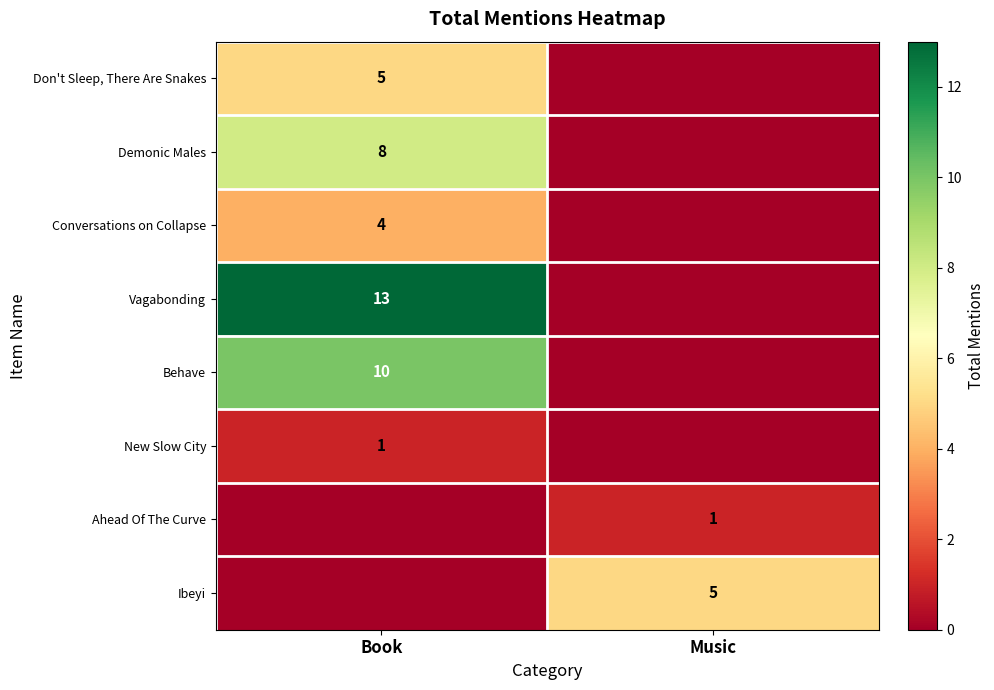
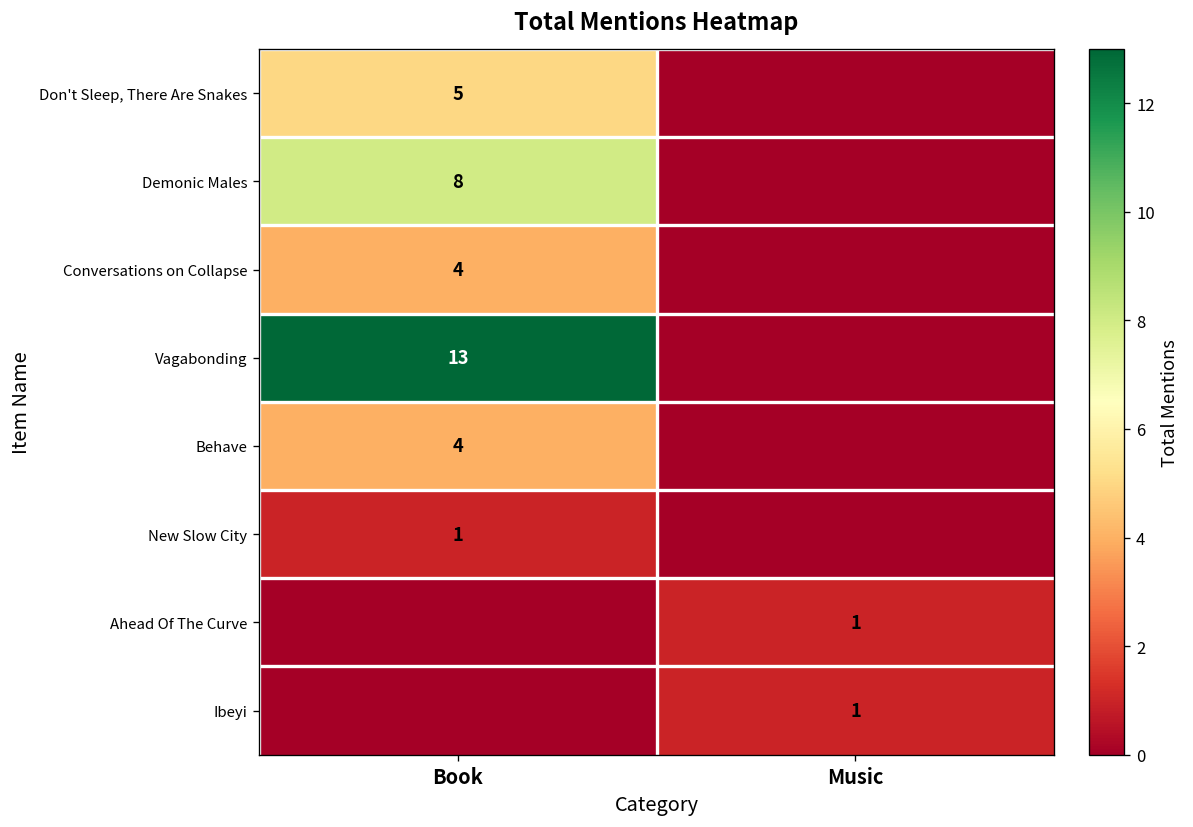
Behave, Book: 10 -> 4
Ibeyi, Music: 5 -> 1
